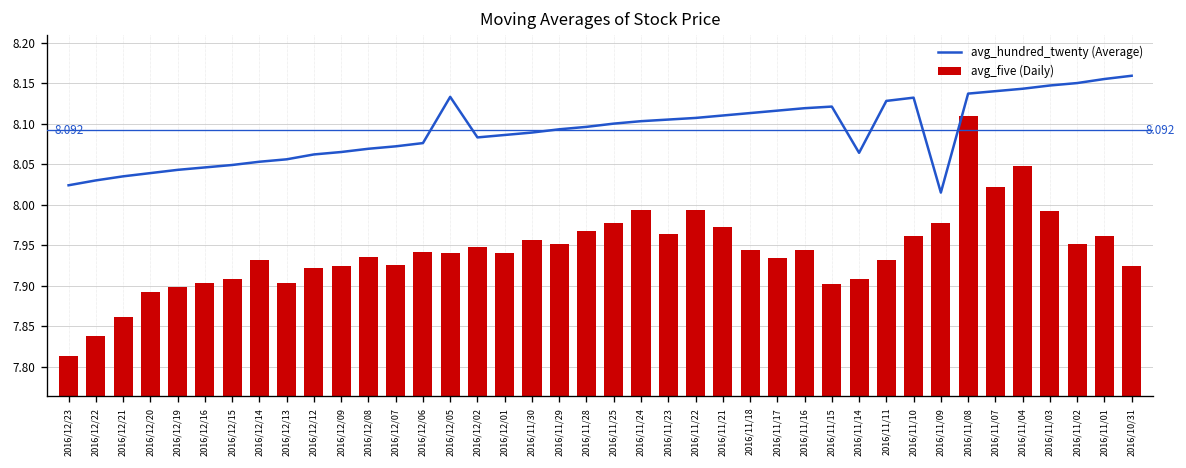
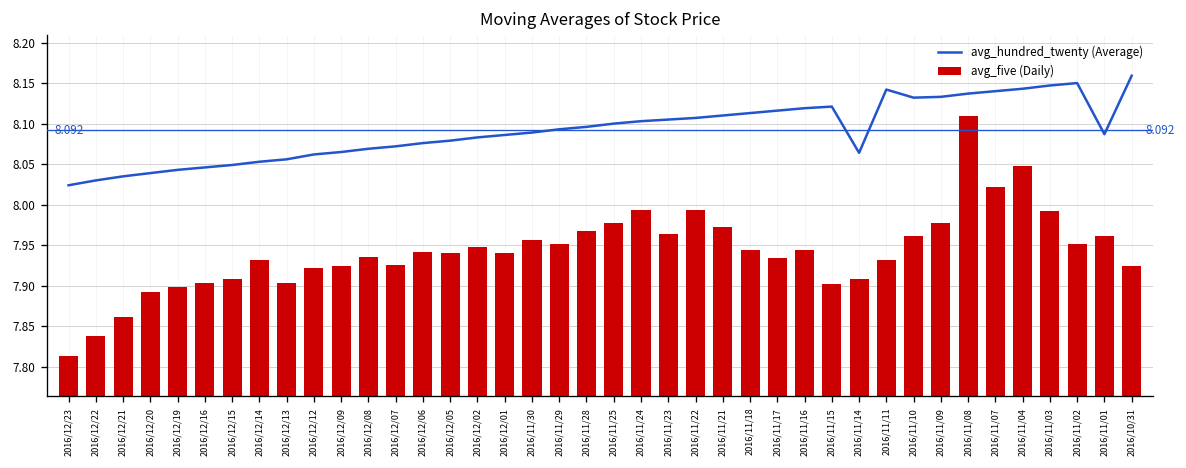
avg_hundred_twenty (Average), 2016/12/05: 8.13 -> 8.08
avg_hundred_twenty (Average), 2016/11/11: 8.13 -> 8.14
avg_hundred_twenty (Average), 2016/11/09: 8.02 -> 8.13
avg_hundred_twenty (Average), 2016/11/01: 8.16 -> 8.09
